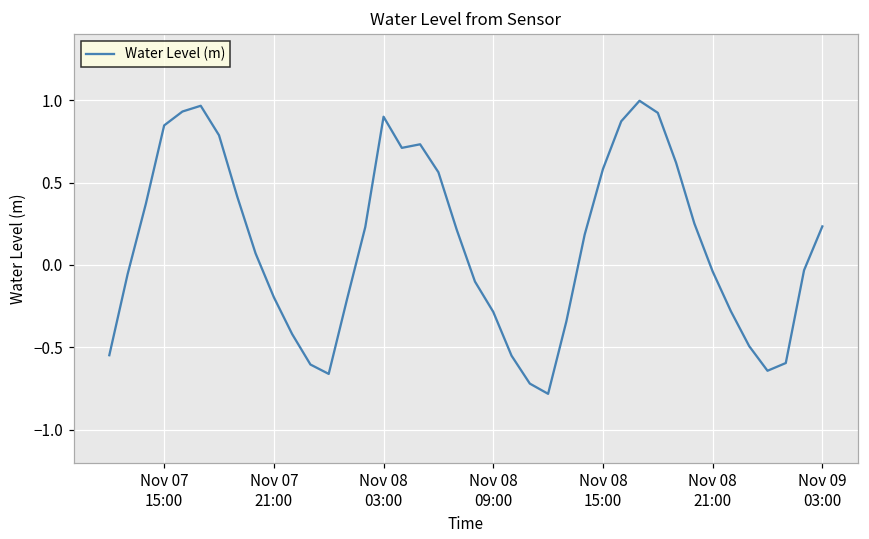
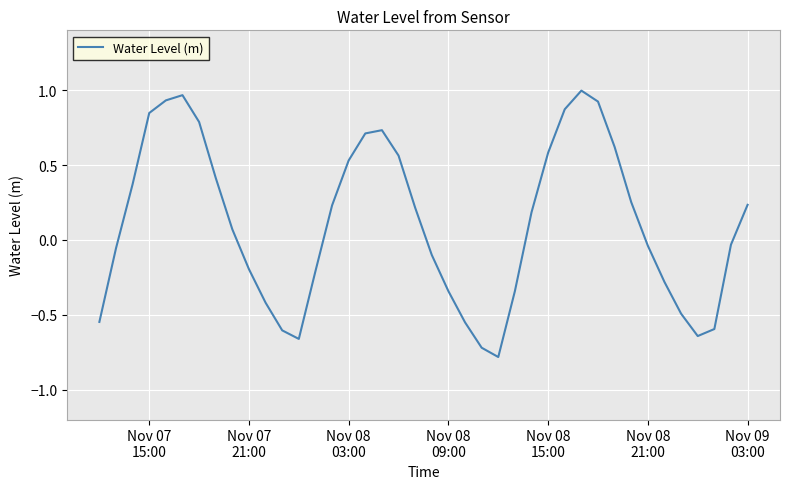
Nov 08 03:00: 0.90 -> 0.53
Nov 08 09:00: -0.28 -> -0.34
